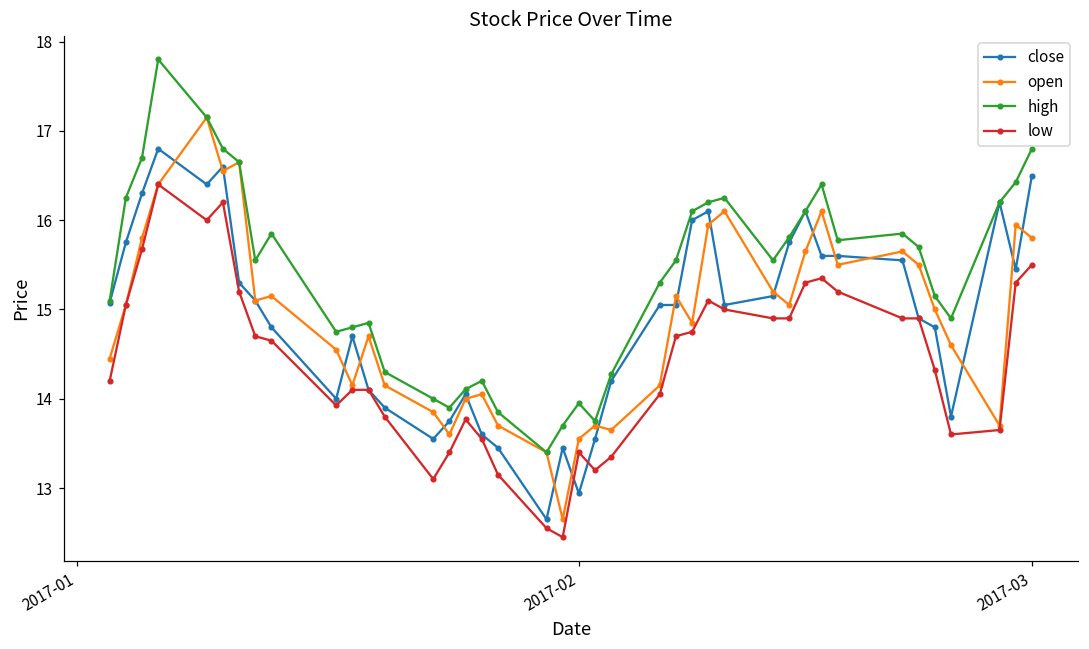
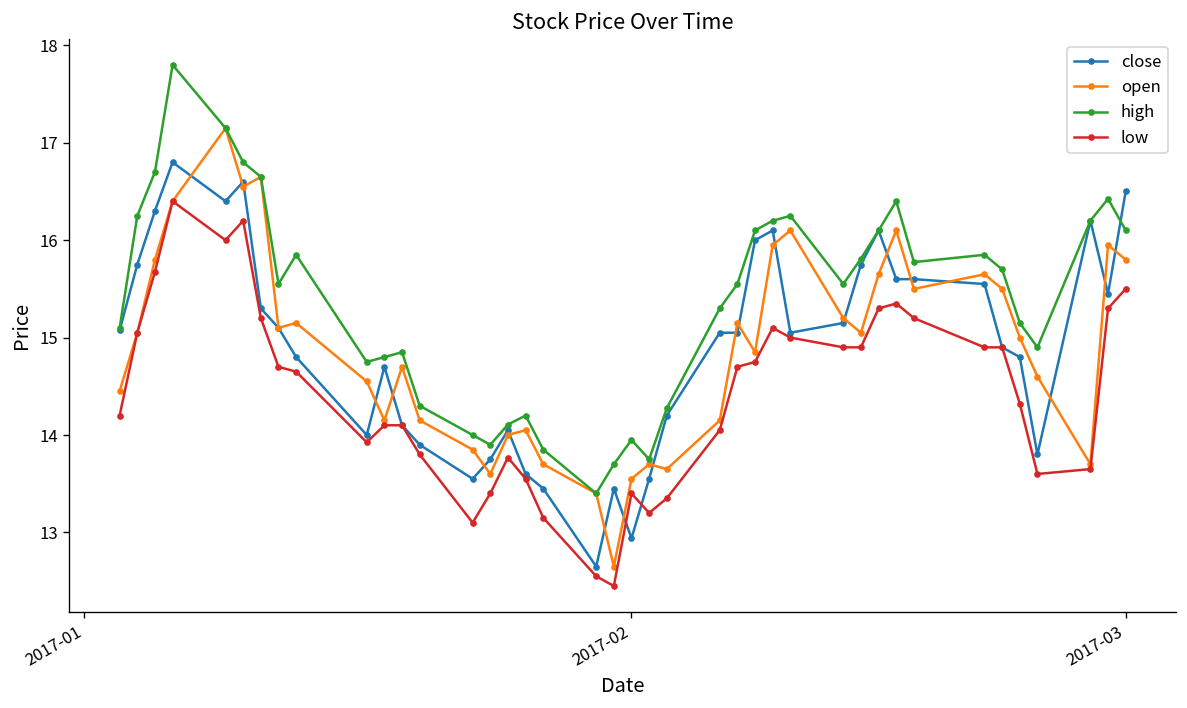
high, 2017-03: 16.8 -> 16.1
